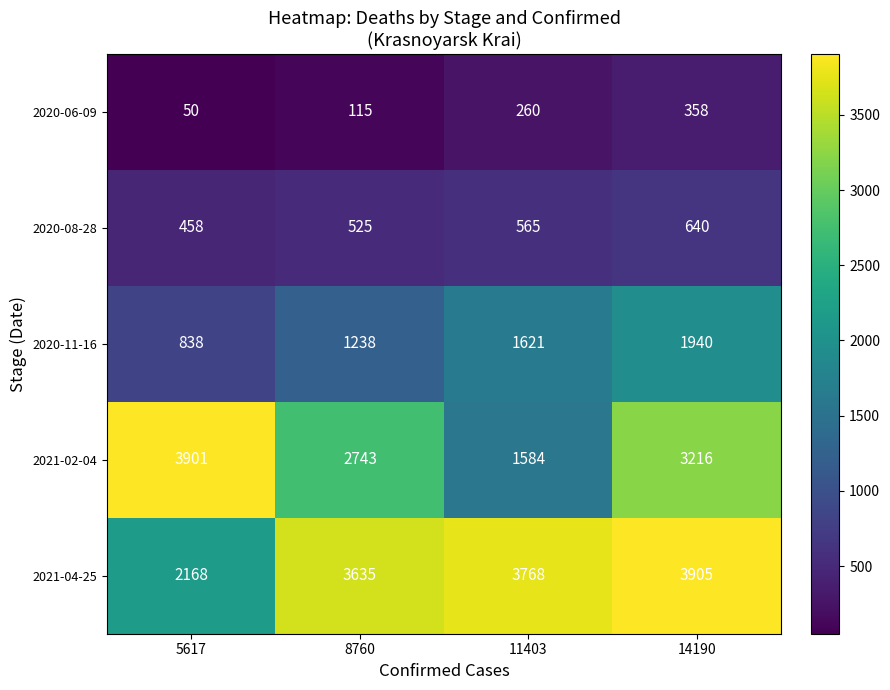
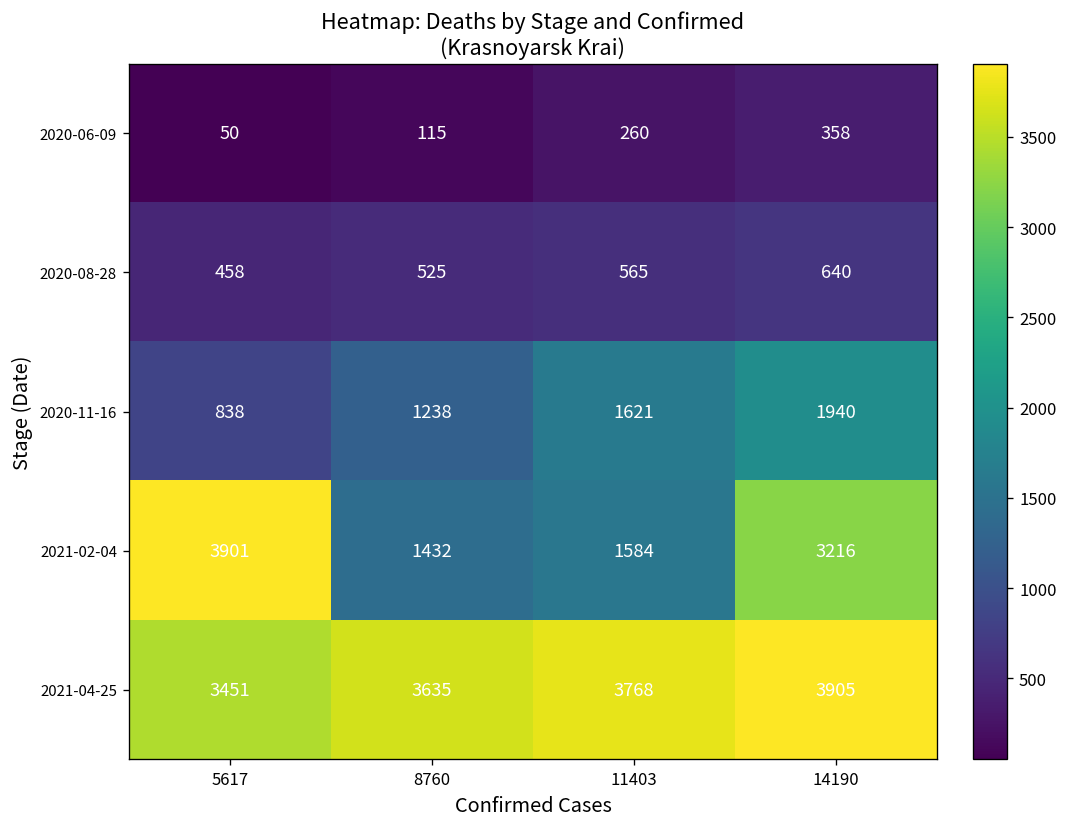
2021-02-04, 8760: 2743 -> 1432
2021-04-25, 5617: 2168 -> 3451
